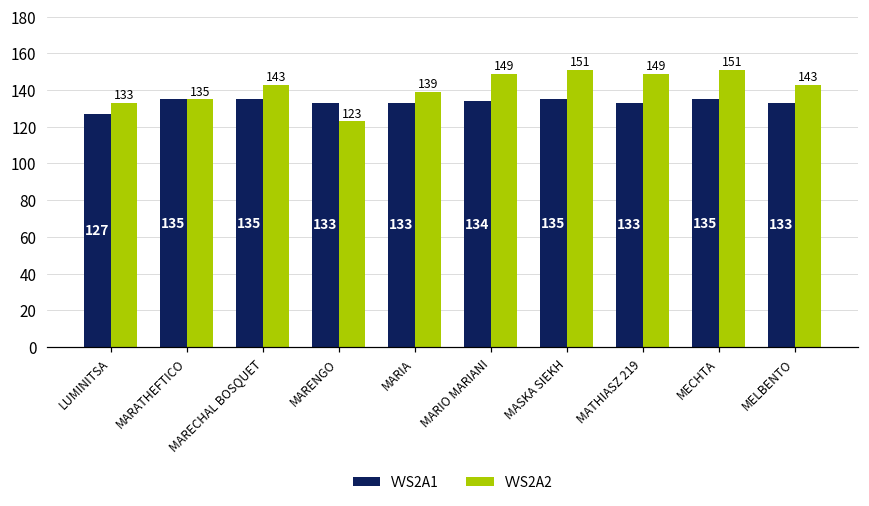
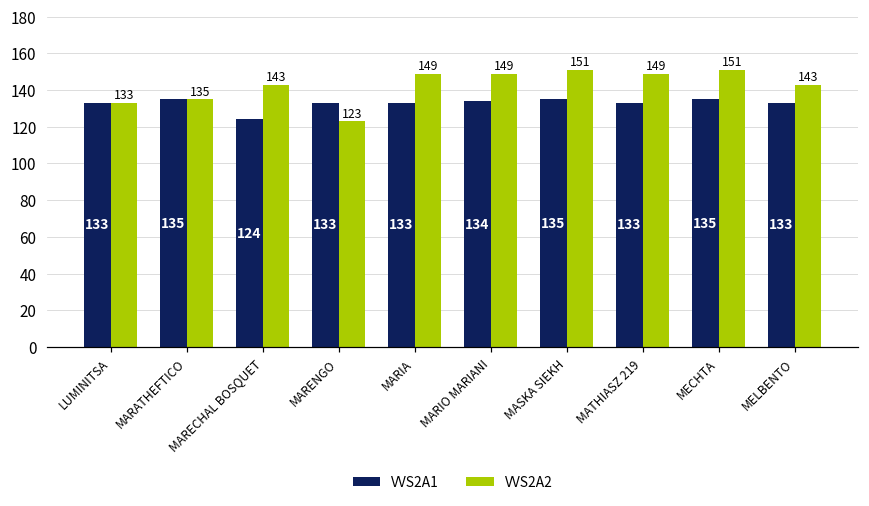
VVS2A1, LUMINITSA: 127 -> 133
VVS2A1, MARECHAL BOSQUET: 135 -> 124
VVS2A2, MARIA: 139 -> 149
